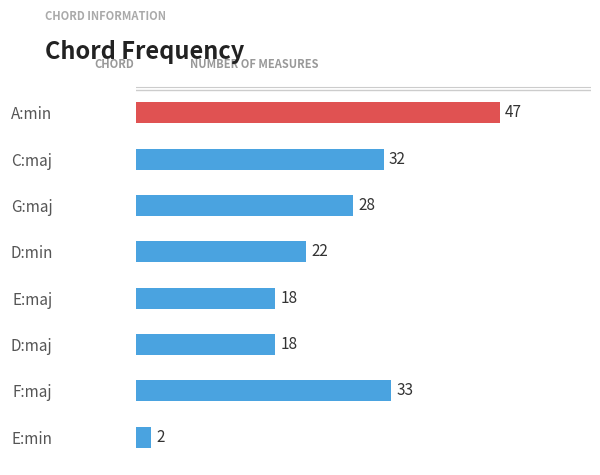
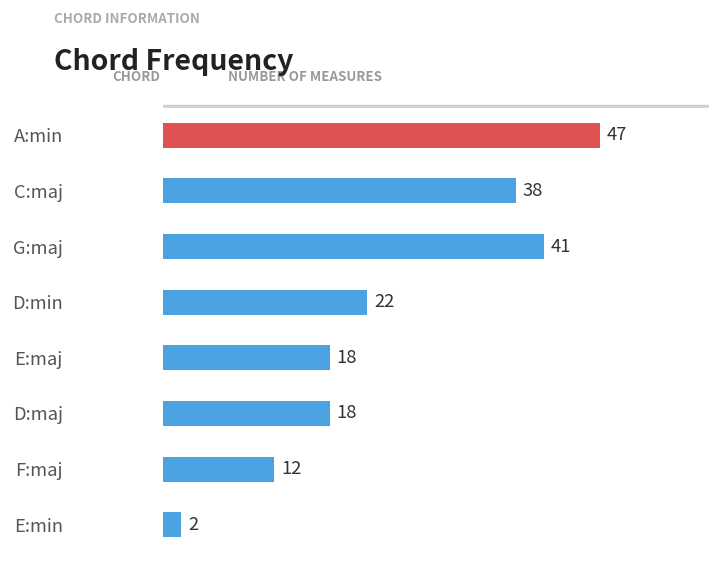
C:maj: 32 -> 38
G:maj: 28 -> 41
F:maj: 33 -> 12
